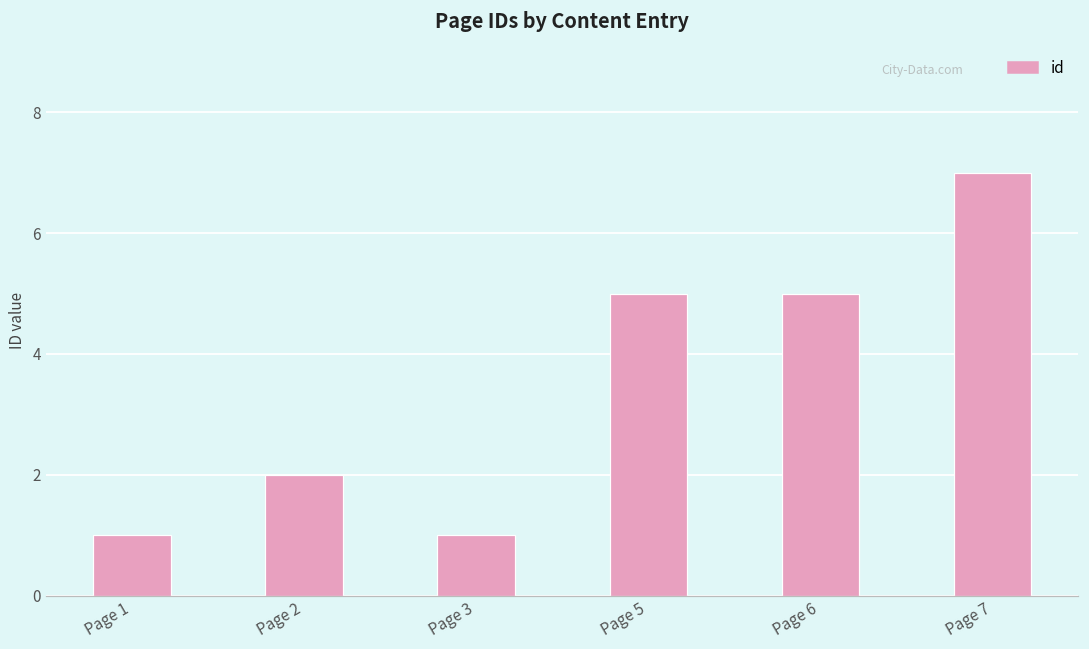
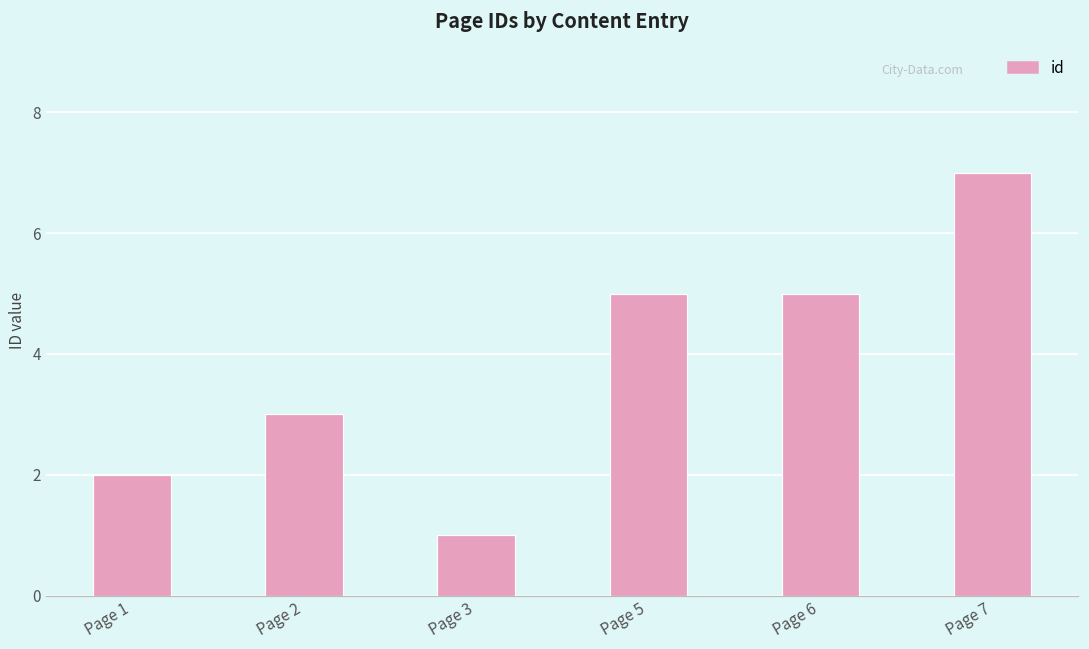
Page 1: 1 -> 2
Page 2: 2 -> 3
